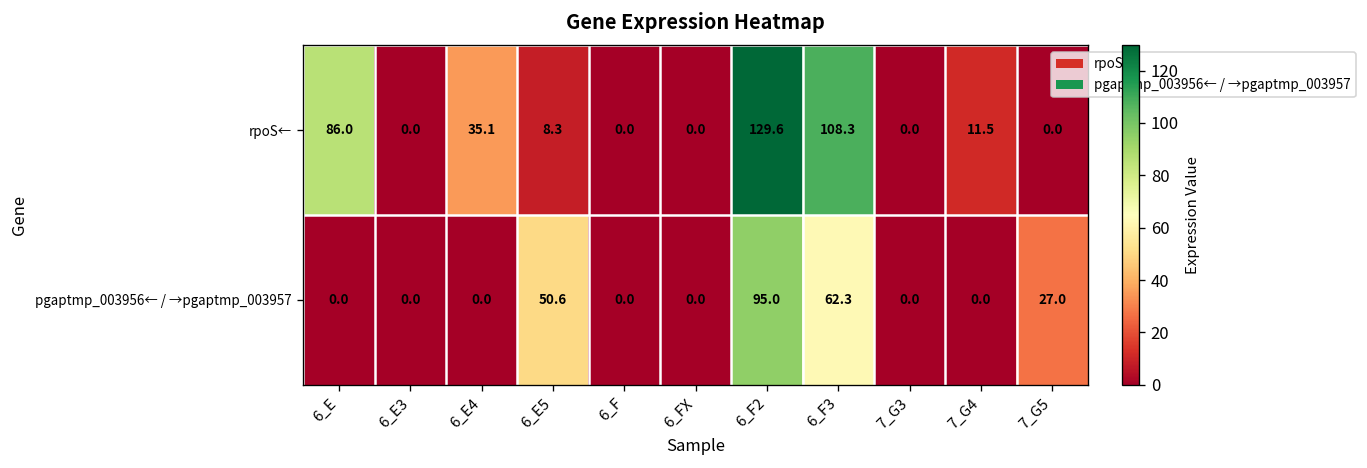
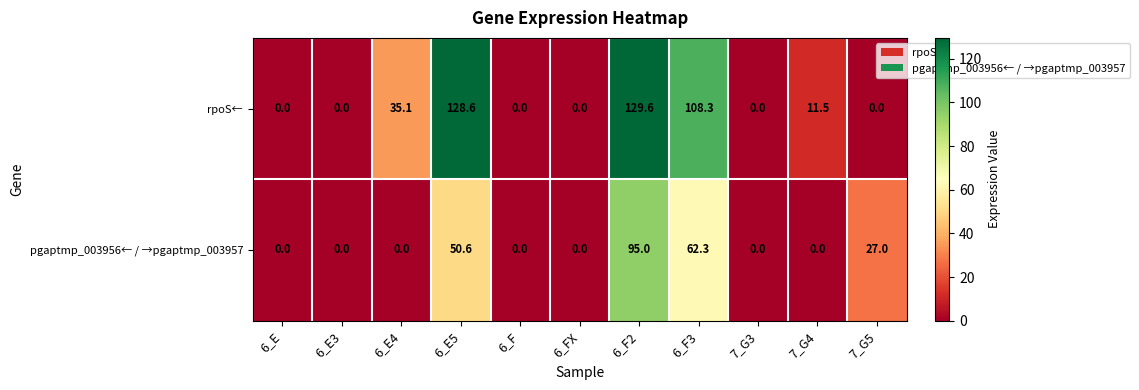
rpoS←, 6_E: 86.0 -> 0.0
rpoS←, 6_E5: 8.3 -> 128.6
